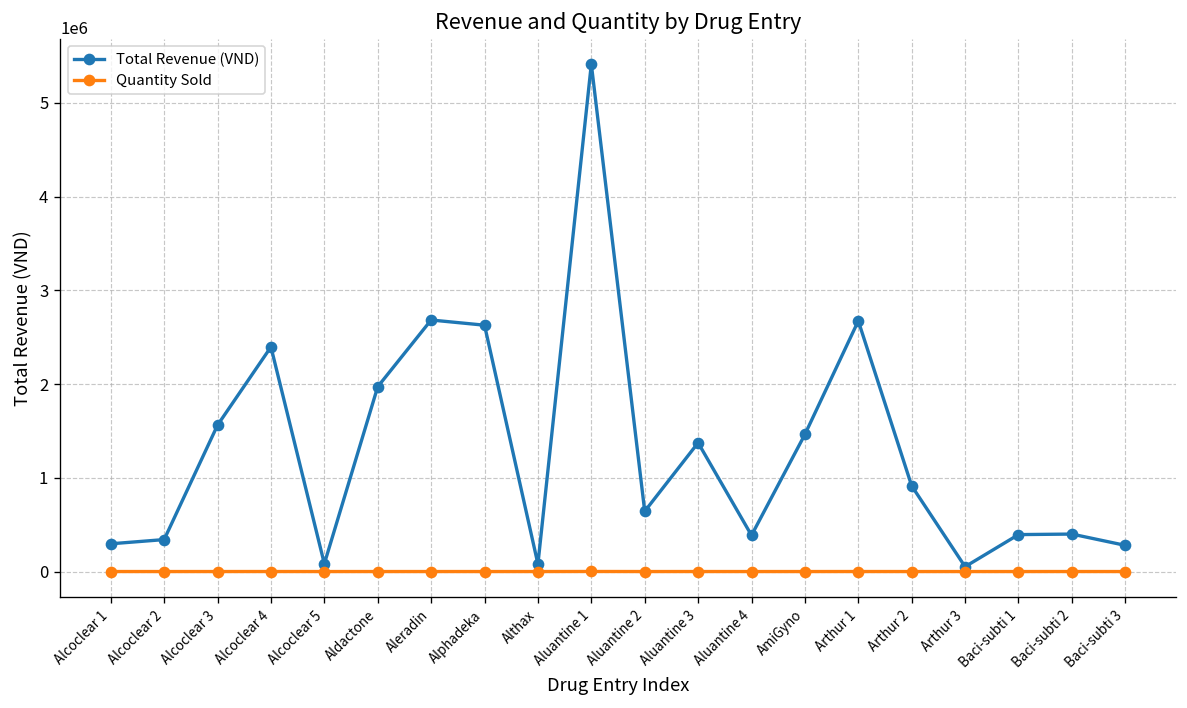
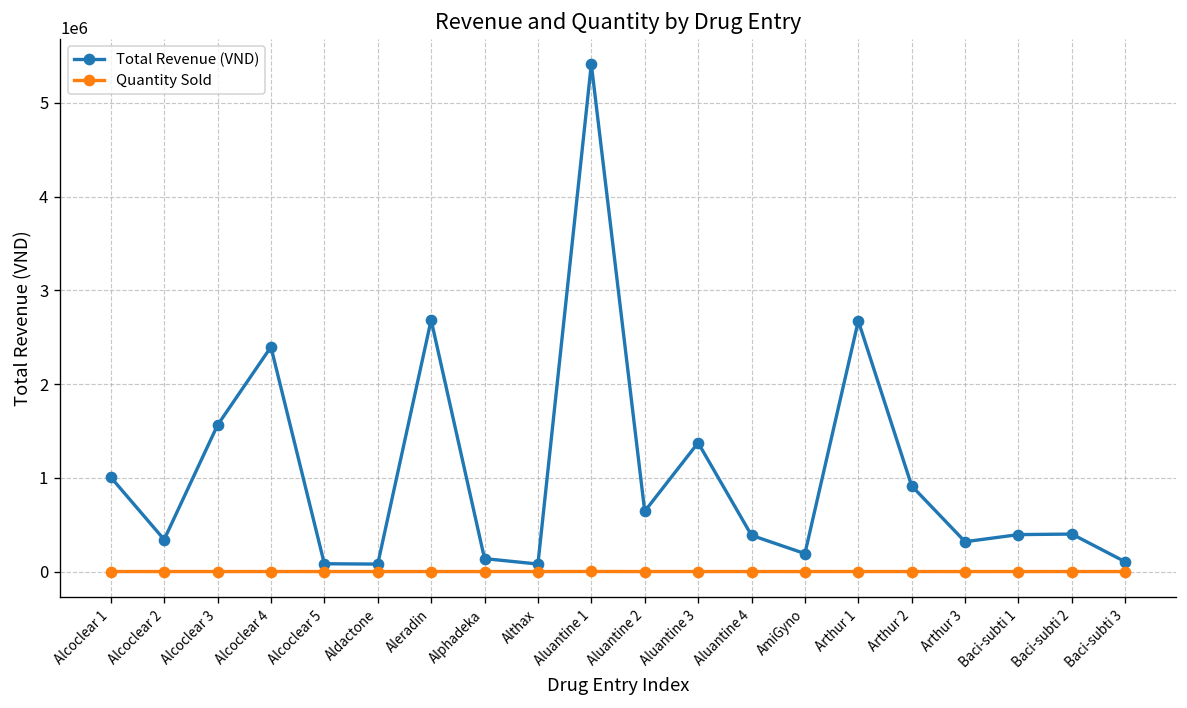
Total Revenue (VND), Alcoclear 1: 300000 -> 1000000
Total Revenue (VND), Aldactone: 2000000 -> 100000
Total Revenue (VND), Alphadeka: 2600000 -> 100000
Total Revenue (VND), AmiGyno: 1500000 -> 200000
Total Revenue (VND), Arthur 3: 100000 -> 300000
Total Revenue (VND), Baci-subti 3: 300000 -> 100000
